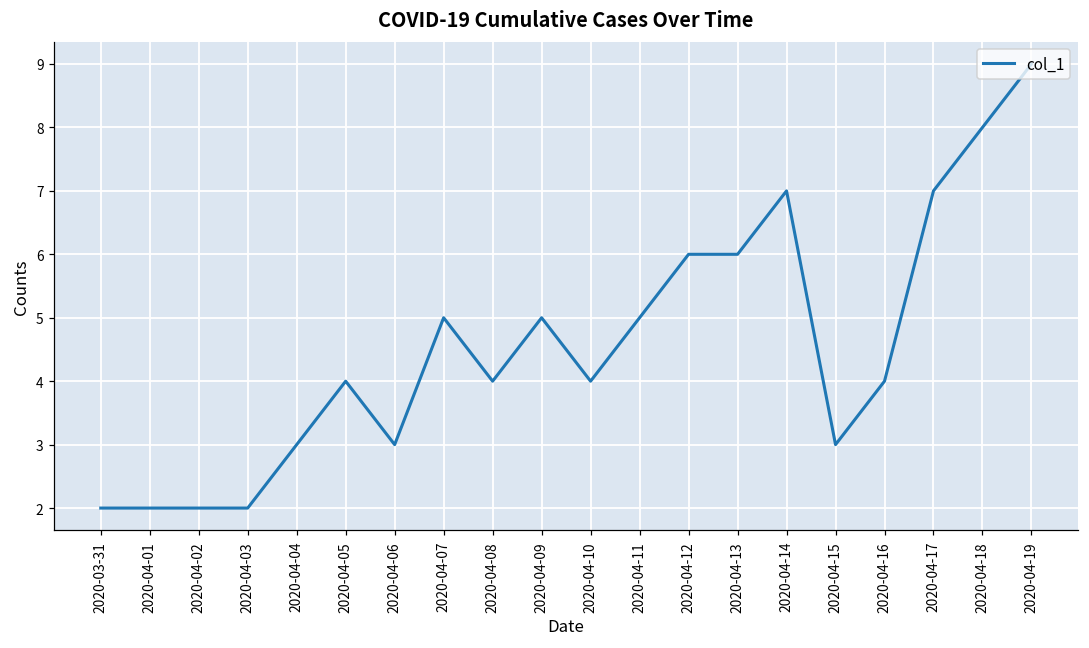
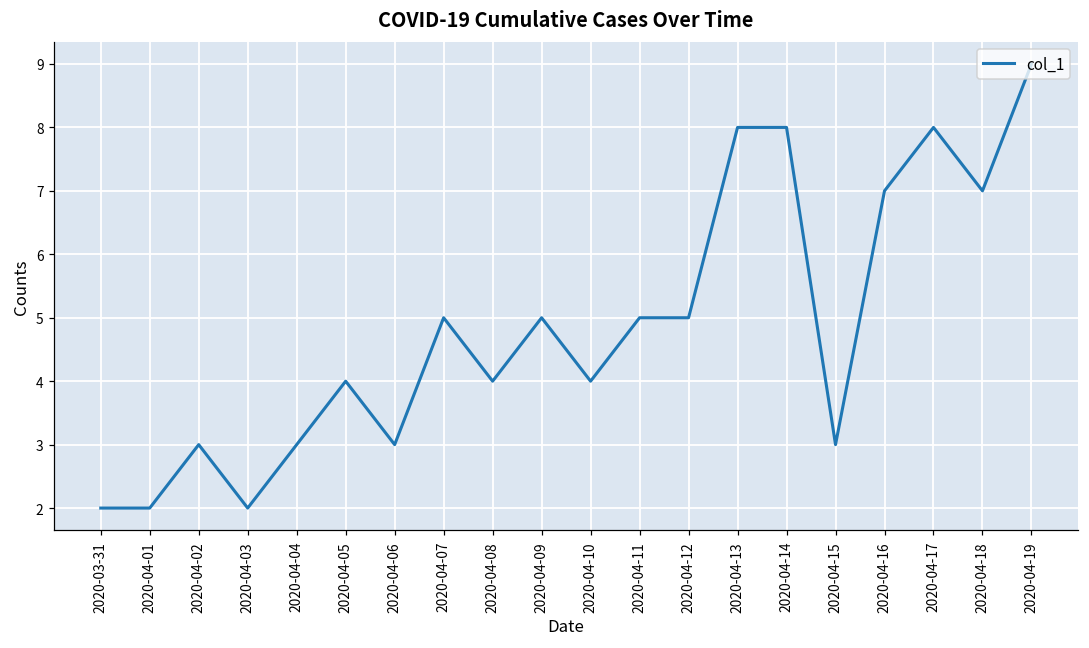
2020-04-02: 2 -> 3
2020-04-12: 6 -> 5
2020-04-13: 6 -> 8
2020-04-14: 7 -> 8
2020-04-16: 4 -> 7
2020-04-17: 7 -> 8
2020-04-18: 8 -> 7
